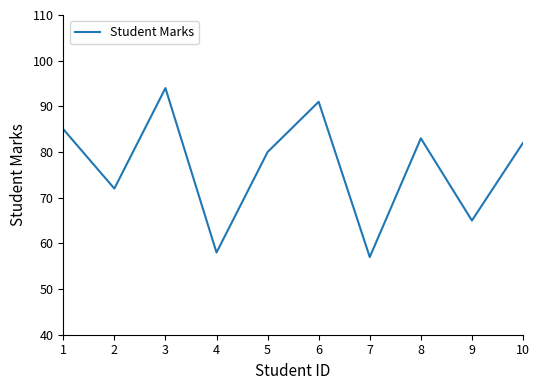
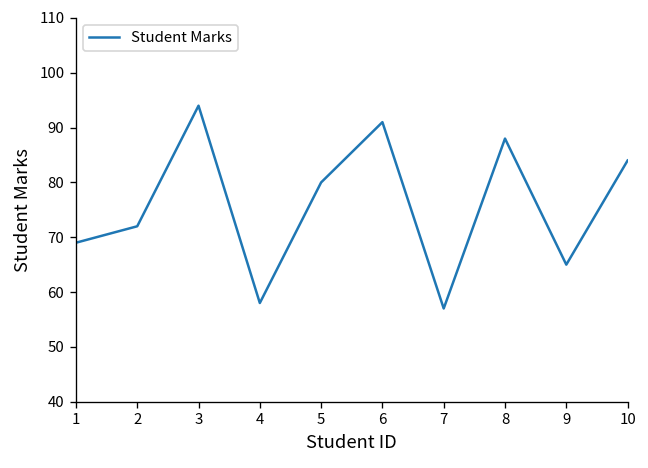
1: 85 -> 69
8: 83 -> 88
10: 82 -> 84
